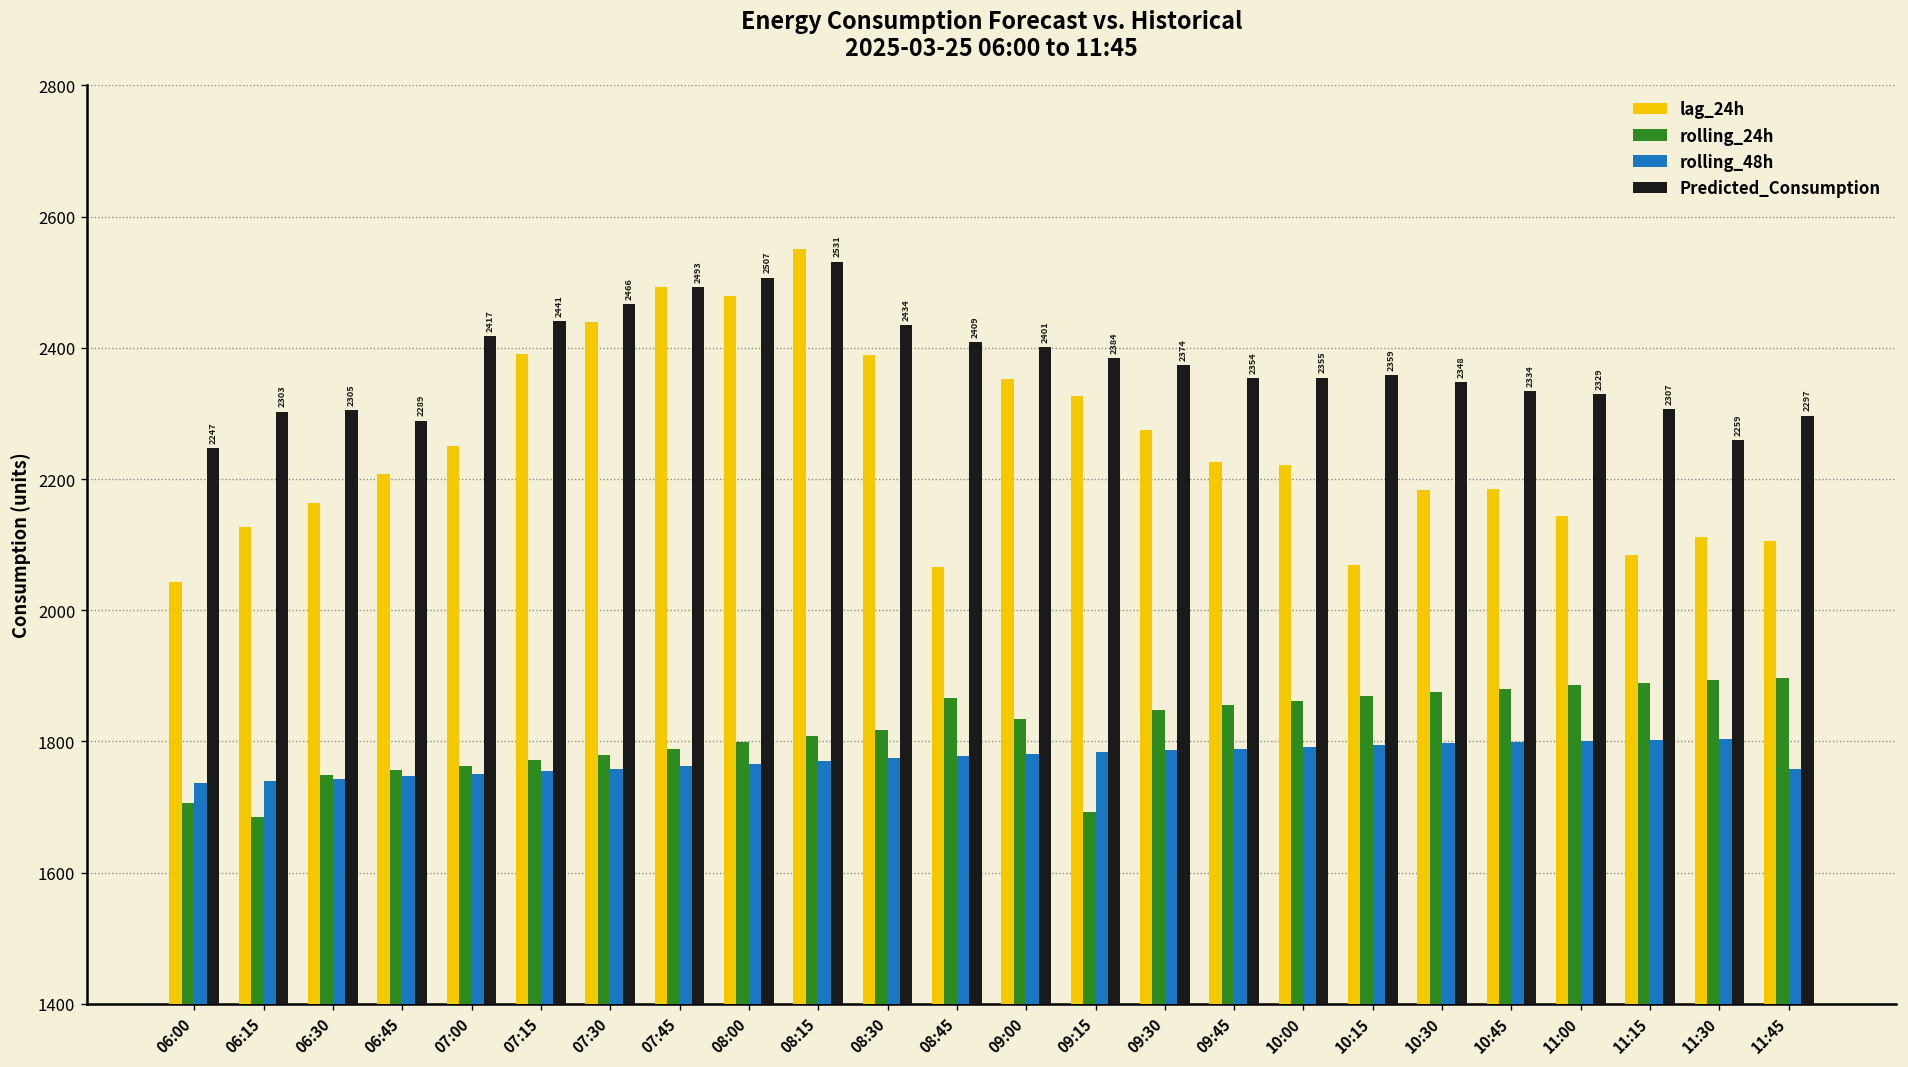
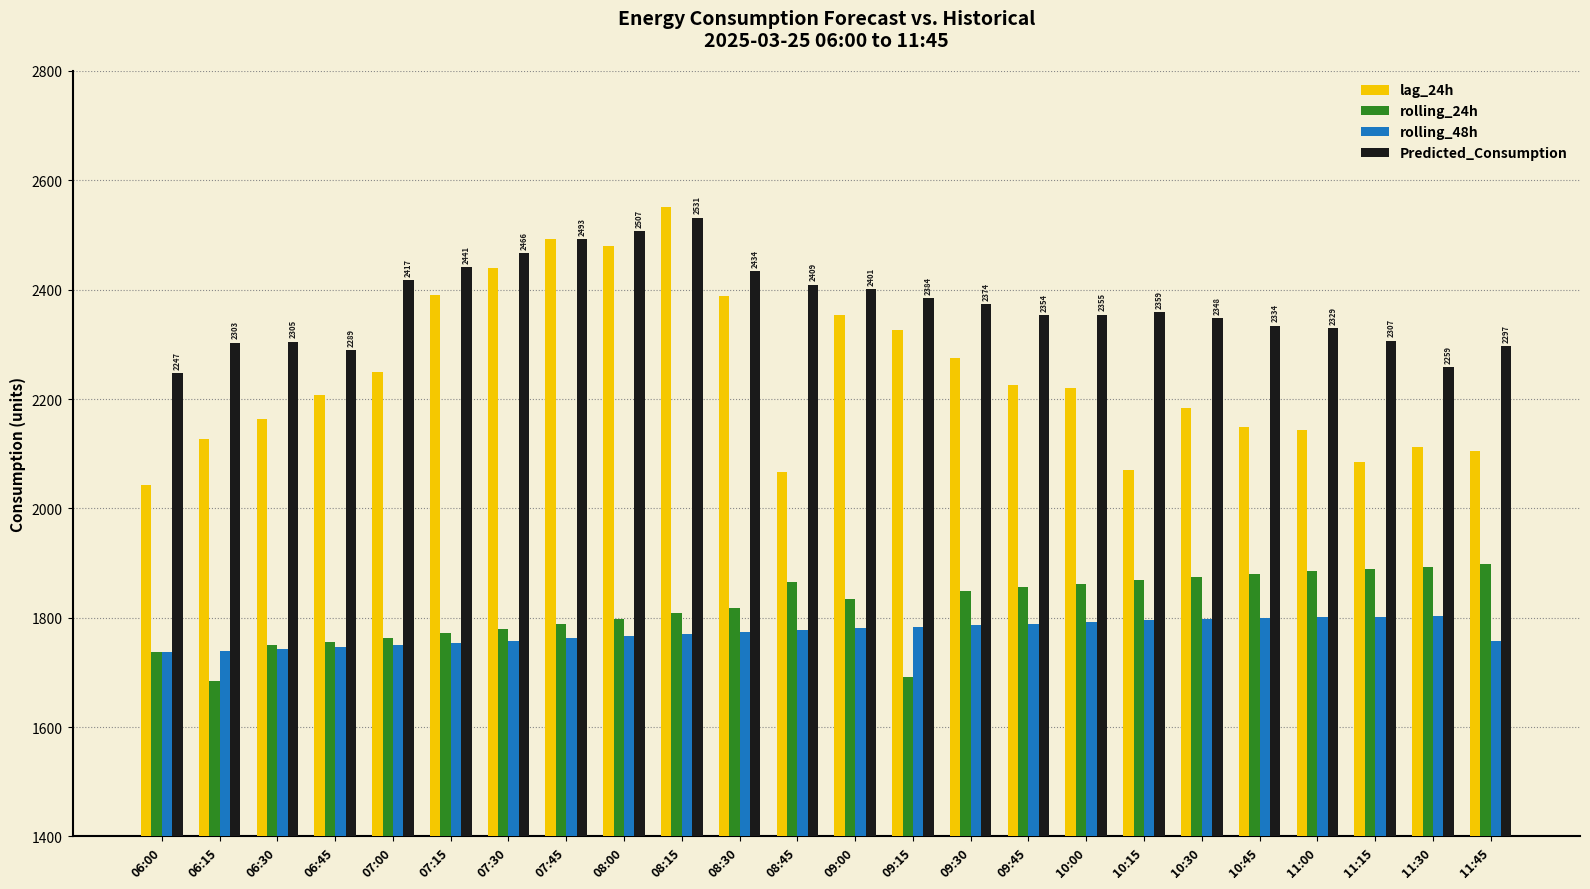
rolling_24h, 06:00: 1710 -> 1740
lag_24h, 10:45: 2180 -> 2150
